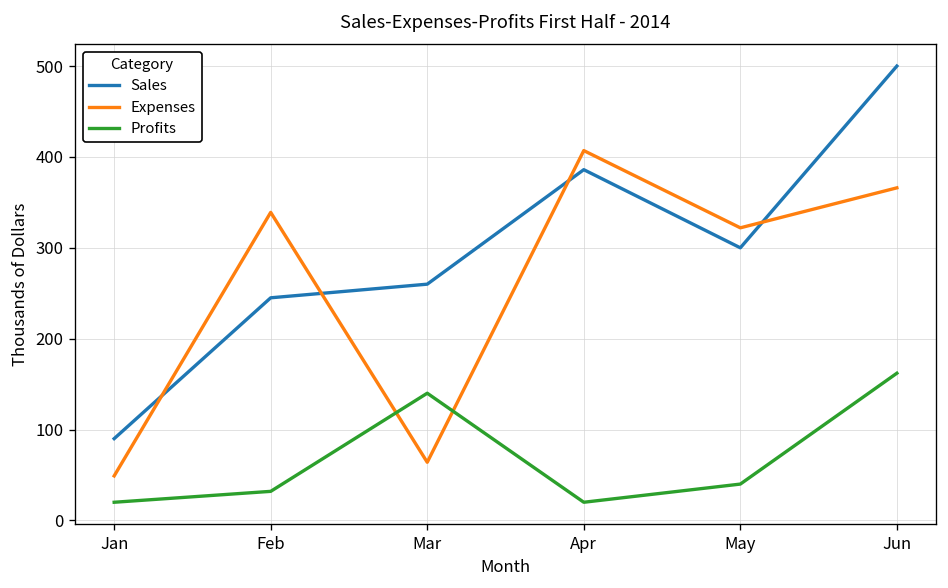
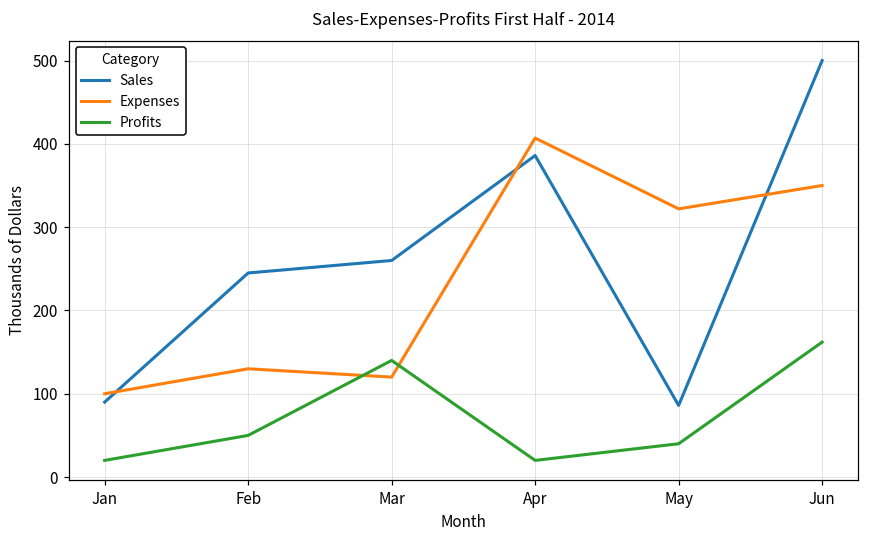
Expenses, Jan: 50 -> 100
Expenses, Feb: 340 -> 130
Profits, Feb: 30 -> 50
Expenses, Mar: 60 -> 120
Sales, May: 300 -> 90
Expenses, Jun: 370 -> 350
